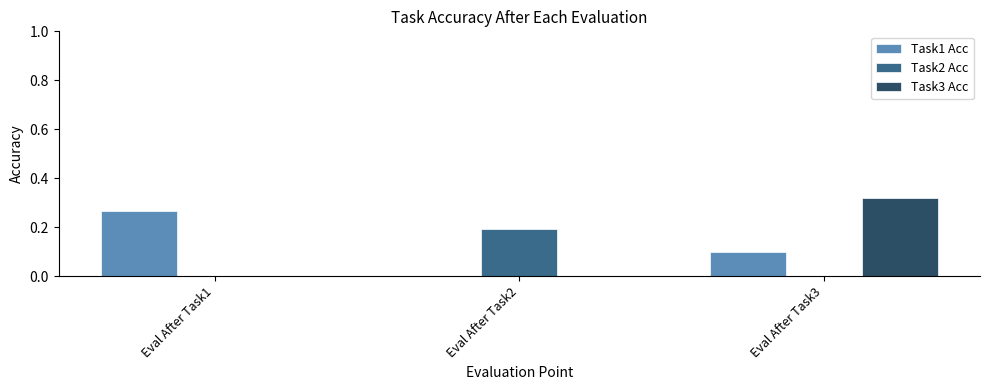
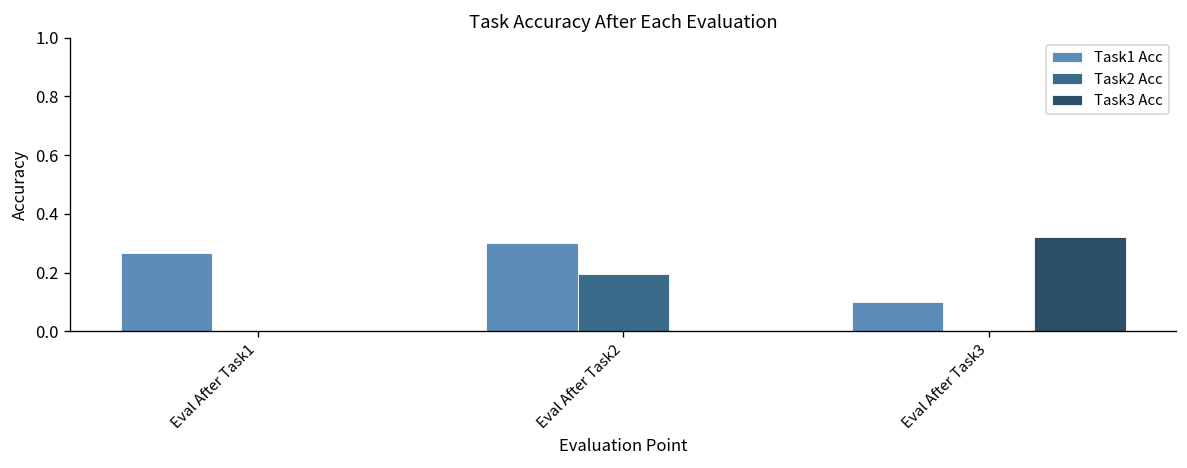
Task1 Acc, Eval After Task2: 0.0 -> 0.3
